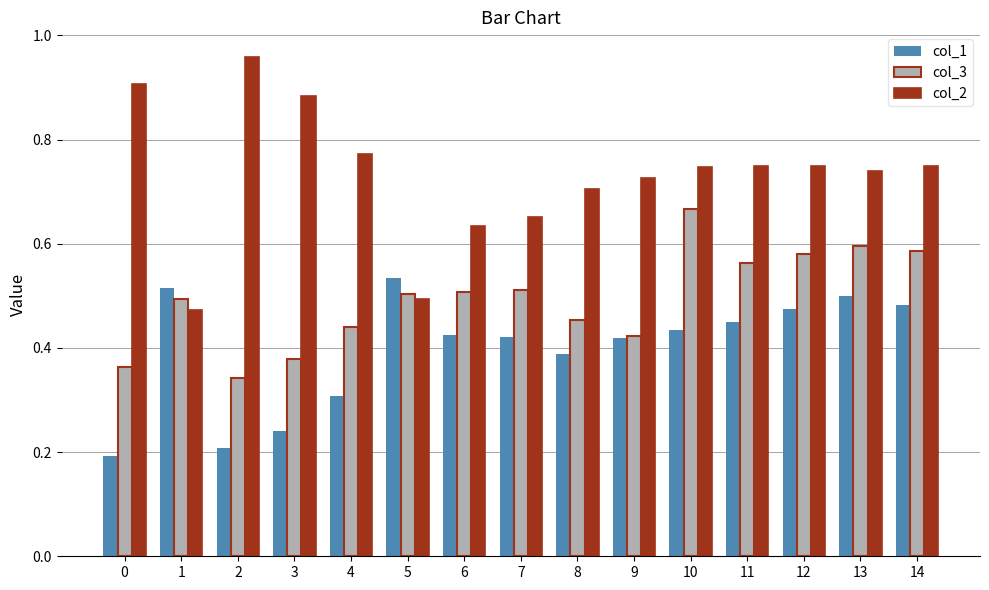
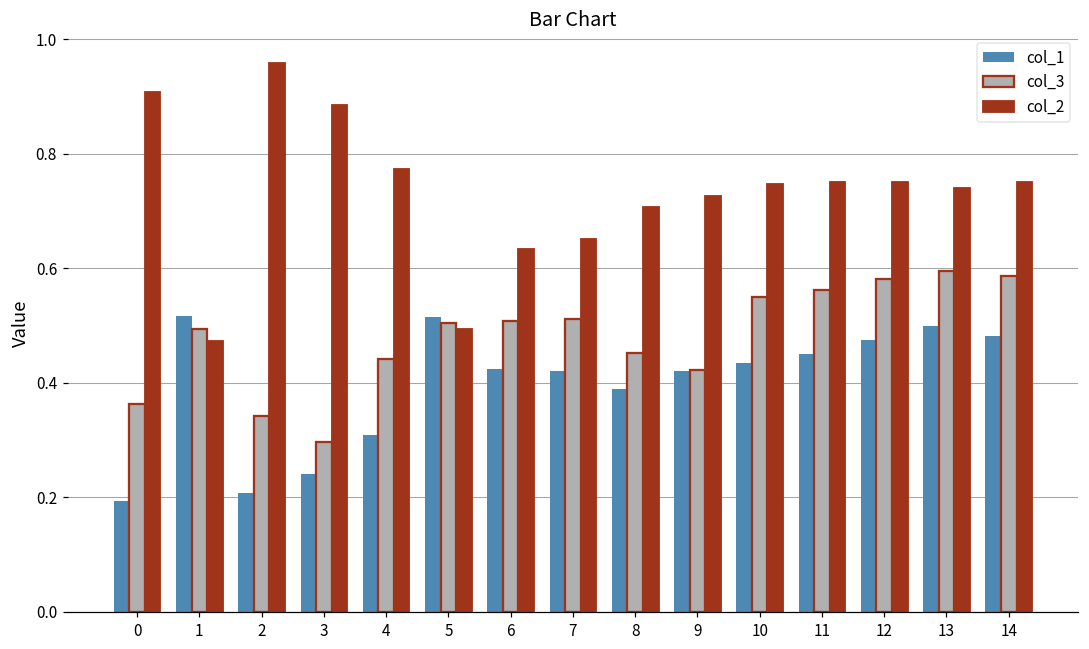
col_3, 3: 0.38 -> 0.30
col_1, 5: 0.53 -> 0.51
col_3, 10: 0.67 -> 0.55
